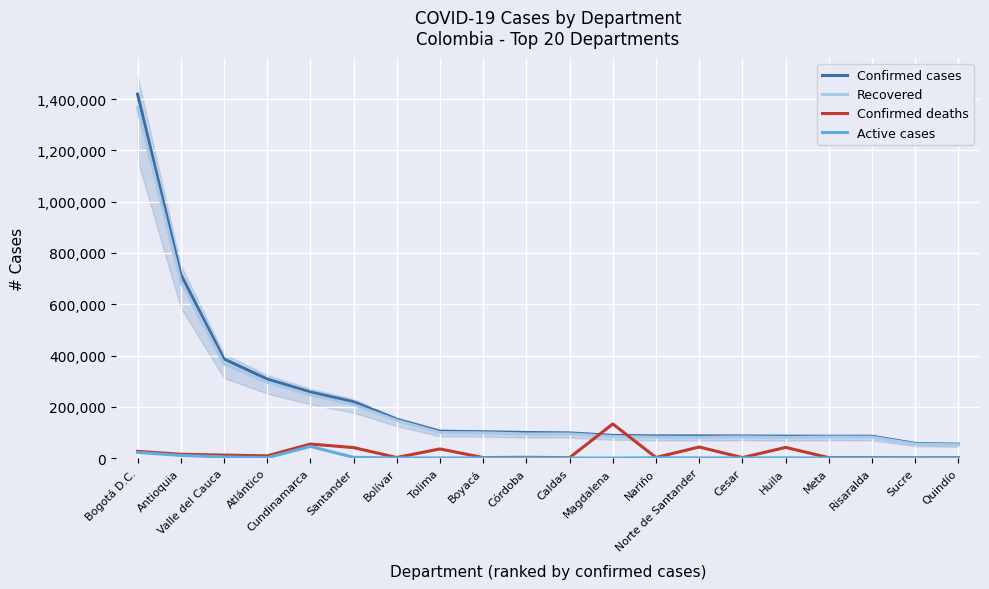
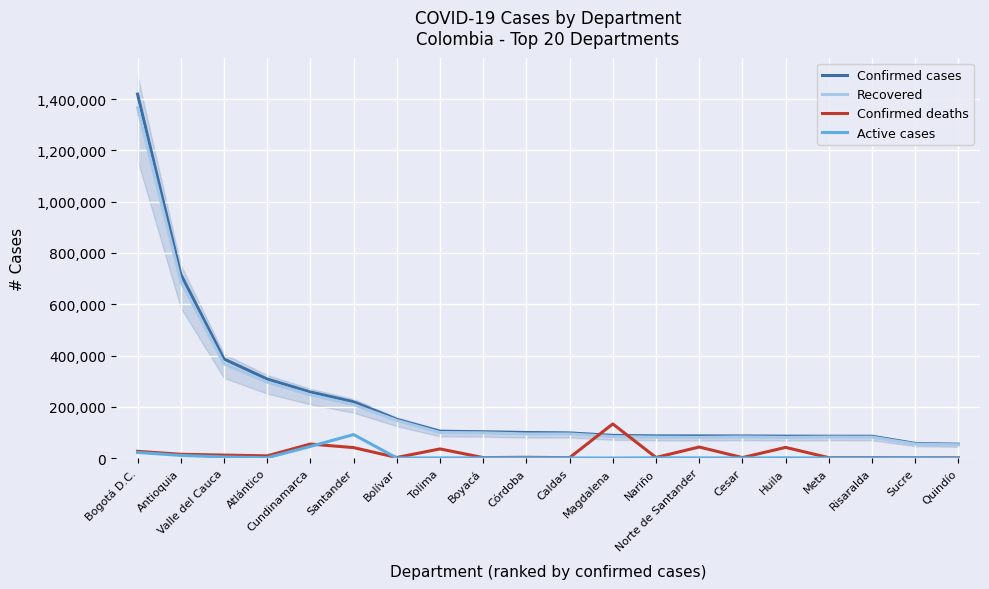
Active cases, Santander: 0 -> 90,000
